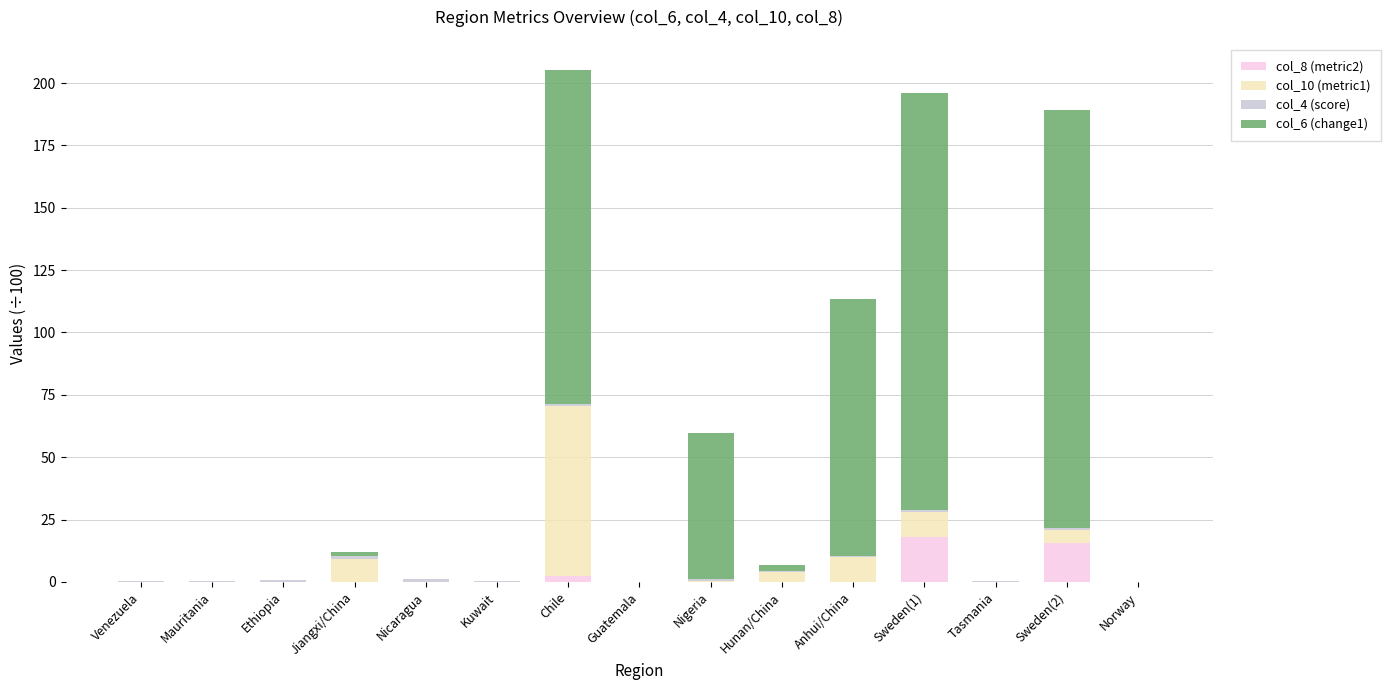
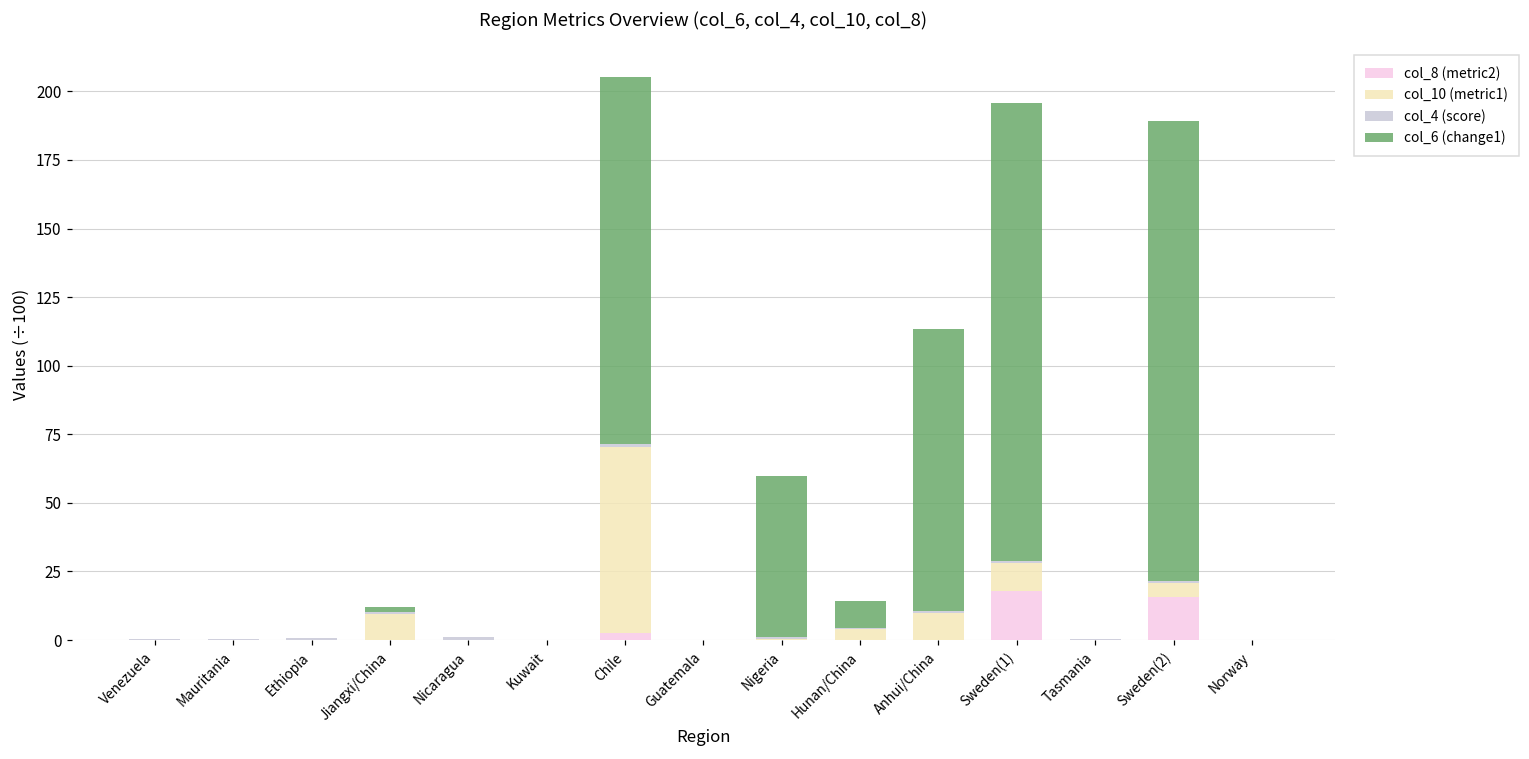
col_6 (change1), Hunan/China: 2 -> 10
